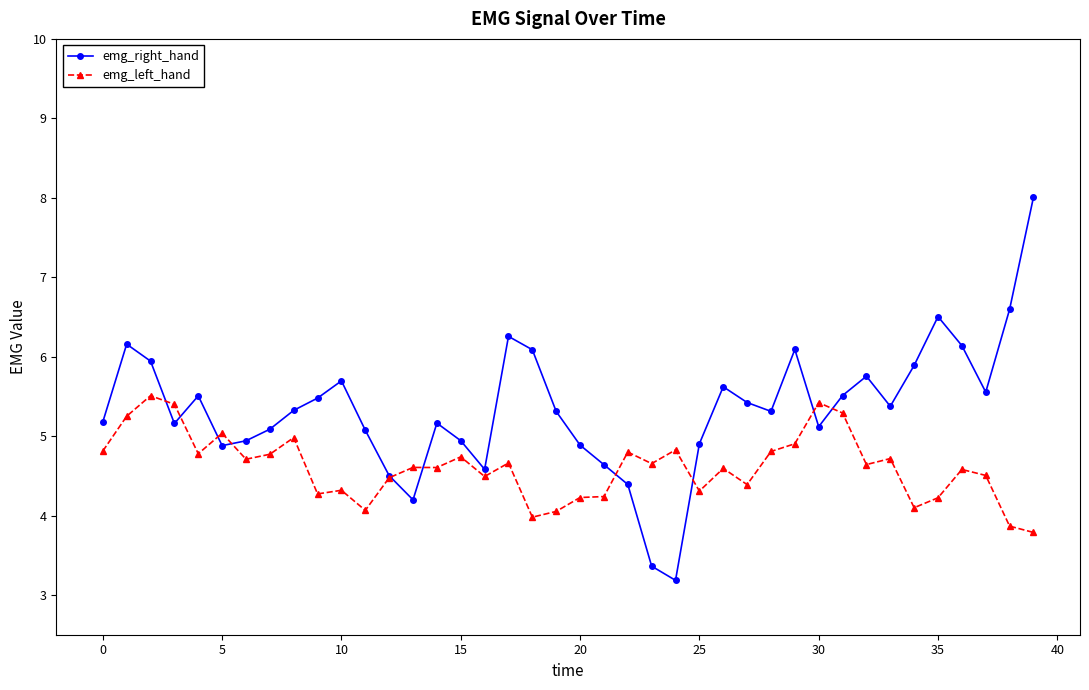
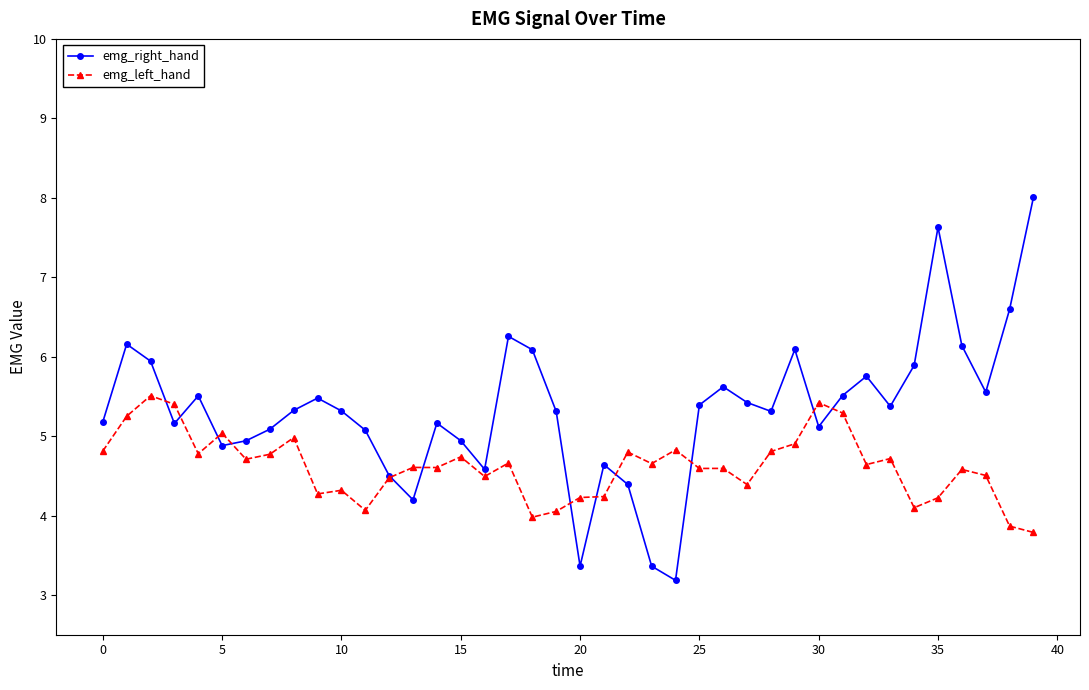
emg_right_hand, 10: 5.7 -> 5.3
emg_right_hand, 20: 4.9 -> 3.4
emg_right_hand, 25: 4.9 -> 5.4
emg_left_hand, 25: 4.3 -> 4.6
emg_right_hand, 35: 6.5 -> 7.6
